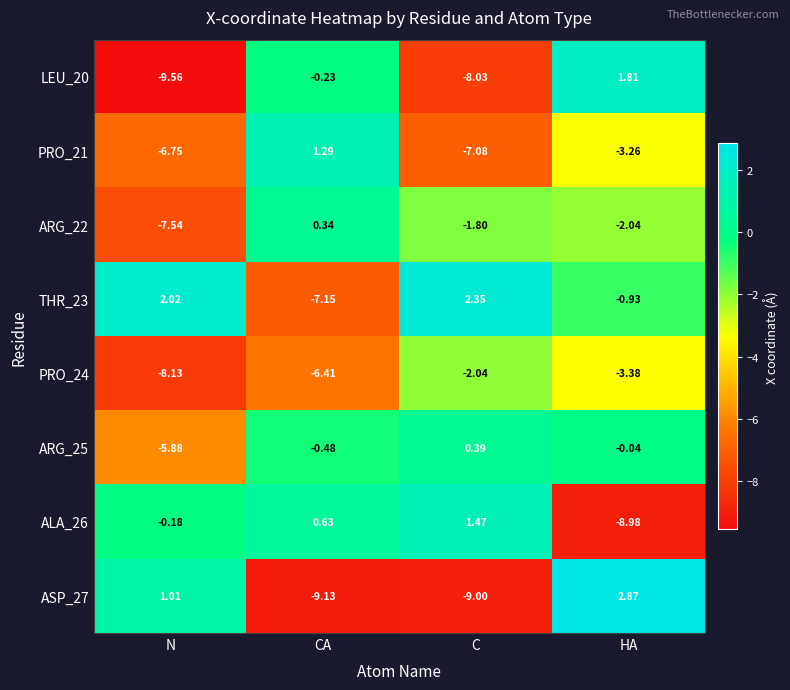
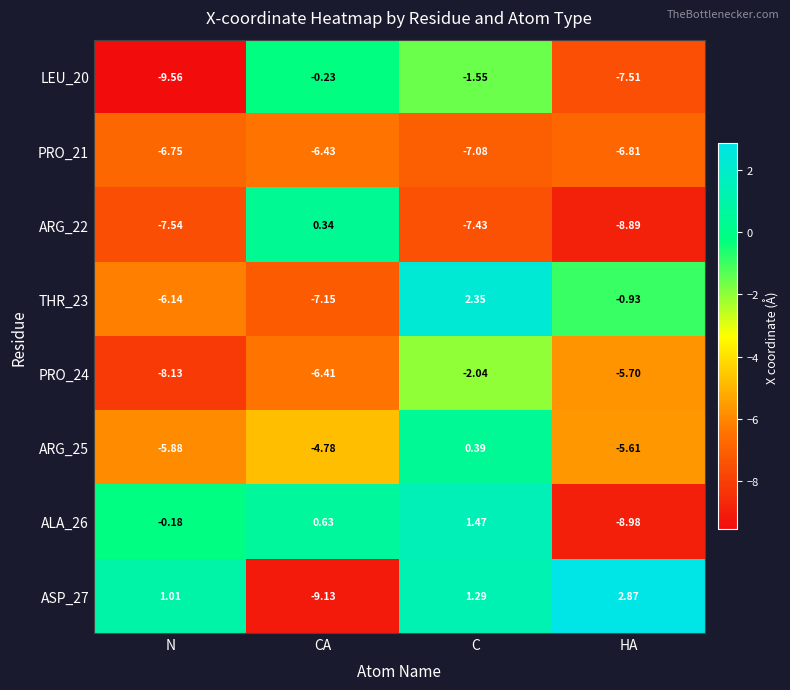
LEU_20, C: -8.03 -> -1.55
LEU_20, HA: 1.81 -> -7.51
PRO_21, CA: 1.29 -> -6.43
PRO_21, HA: -3.26 -> -6.81
ARG_22, C: -1.80 -> -7.43
ARG_22, HA: -2.04 -> -8.89
THR_23, N: 2.02 -> -6.14
PRO_24, HA: -3.38 -> -5.70
ARG_25, CA: -0.48 -> -4.78
ARG_25, HA: -0.04 -> -5.61
ASP_27, C: -9.00 -> 1.29
